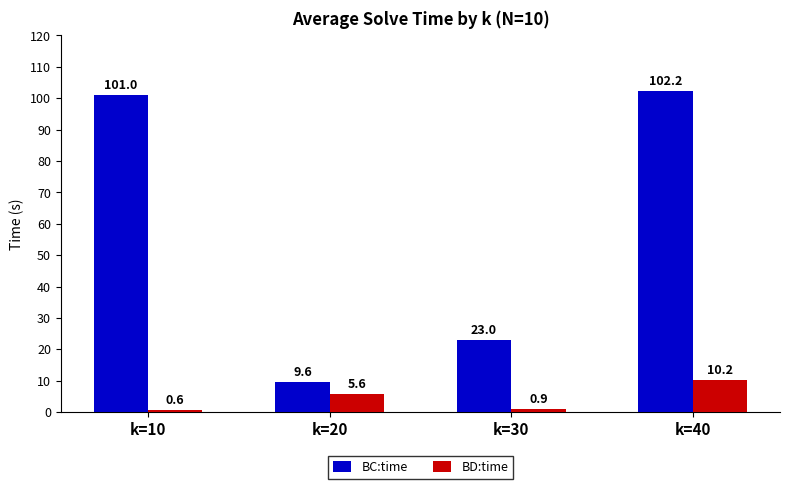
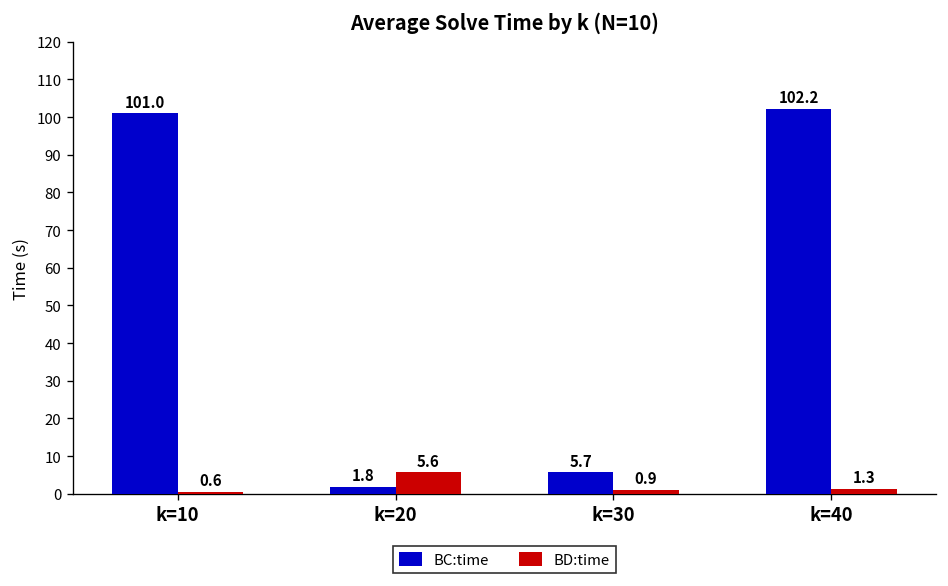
BC:time, k=20: 9.6 -> 1.8
BC:time, k=30: 23.0 -> 5.7
BD:time, k=40: 10.2 -> 1.3
